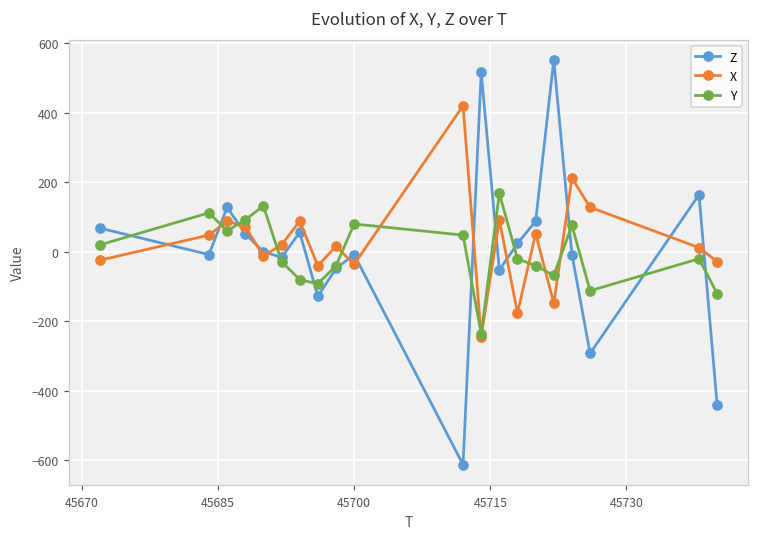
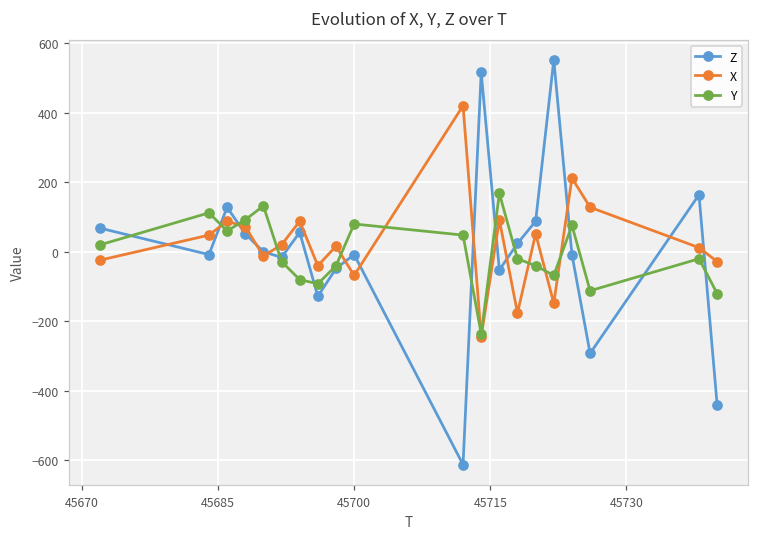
X, 45700: -40 -> -70
